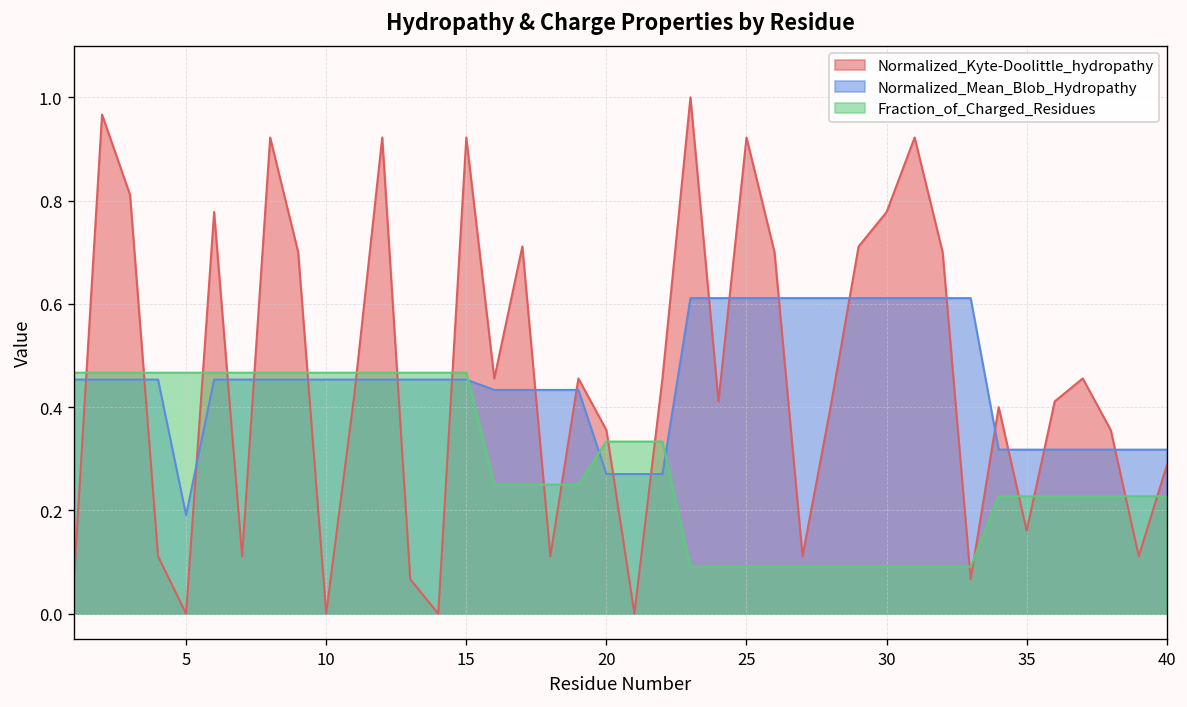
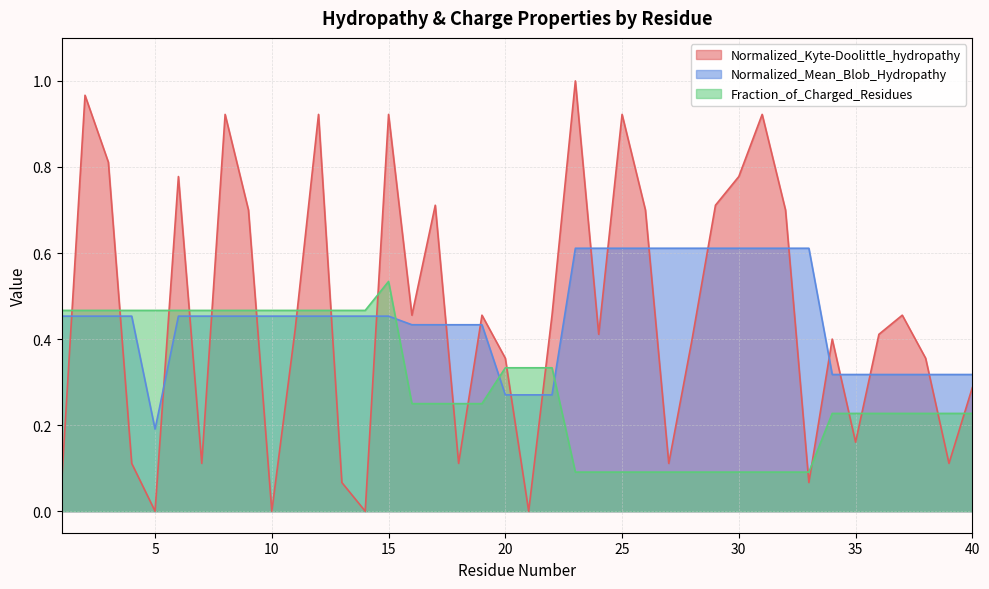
Fraction_of_Charged_Residues, 15: 0.47 -> 0.53
